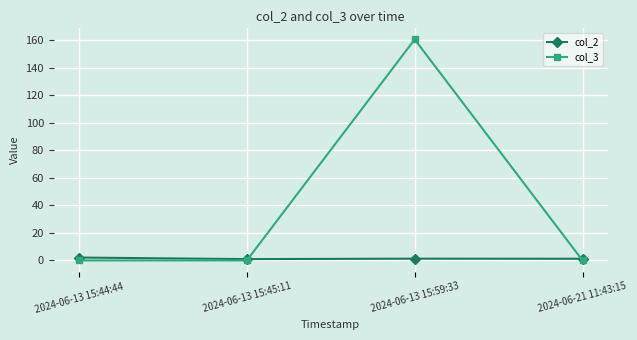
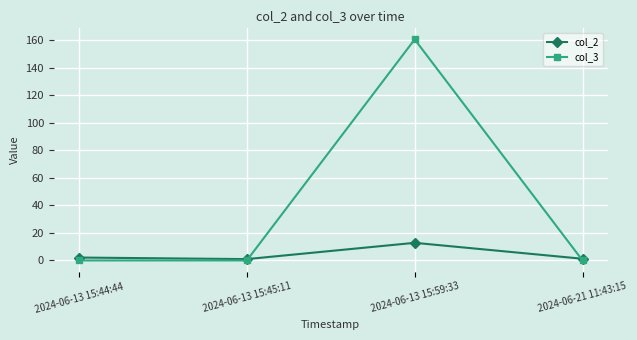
col_2, 2024-06-13 15:59:33: 1 -> 13
